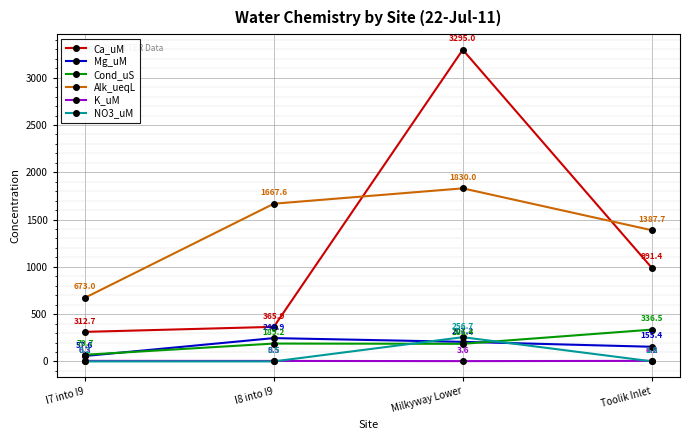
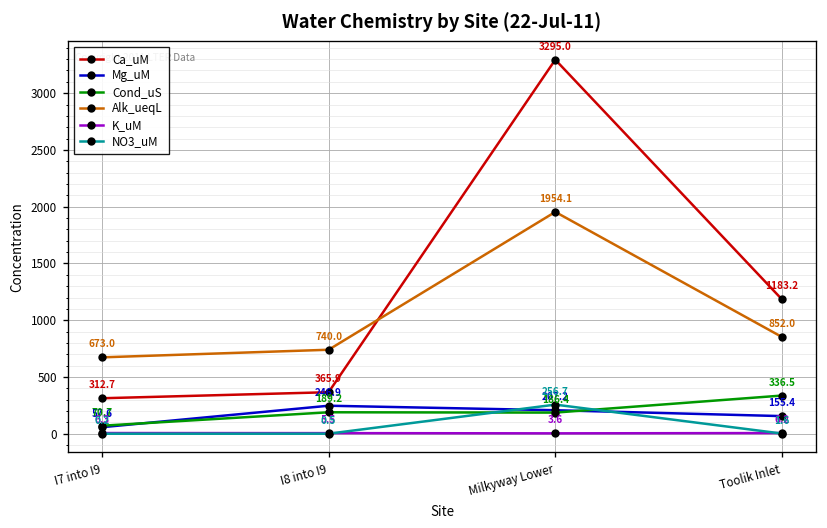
Alk_ueqL, I8 into I9: 1667.6 -> 740.0
Alk_ueqL, Milkyway Lower: 1830.0 -> 1954.1
Ca_uM, Toolik Inlet: 991.4 -> 1183.2
Alk_ueqL, Toolik Inlet: 1387.7 -> 852.0
